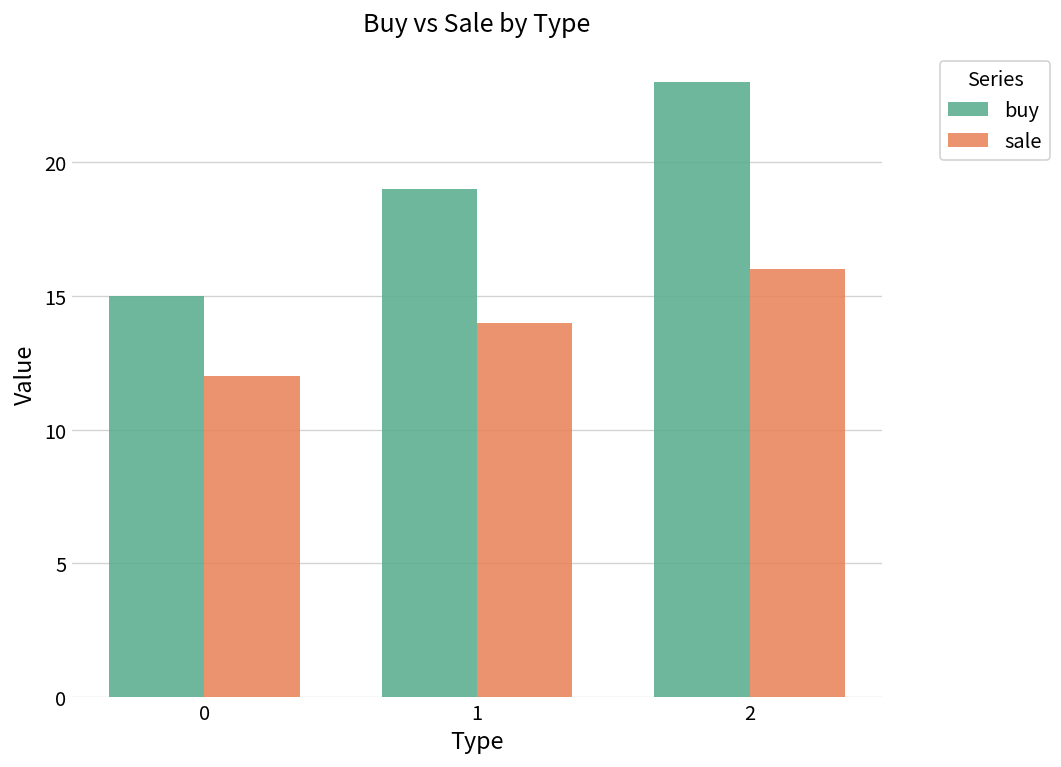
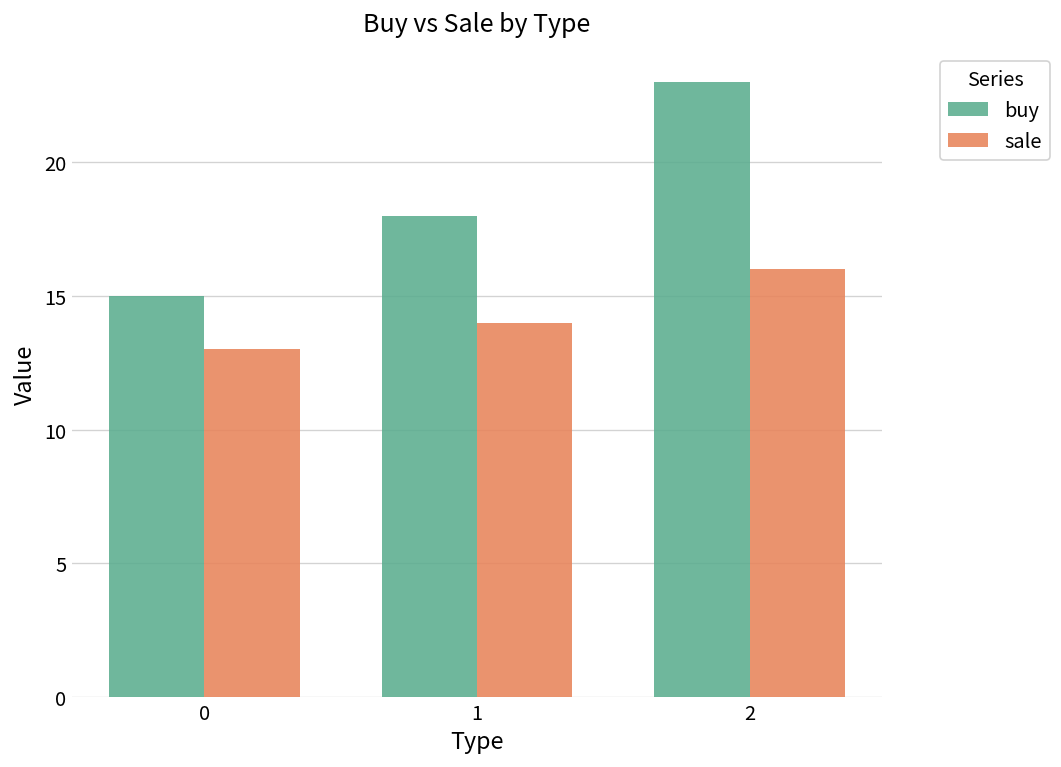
sale, 0: 12 -> 13
buy, 1: 19 -> 18
